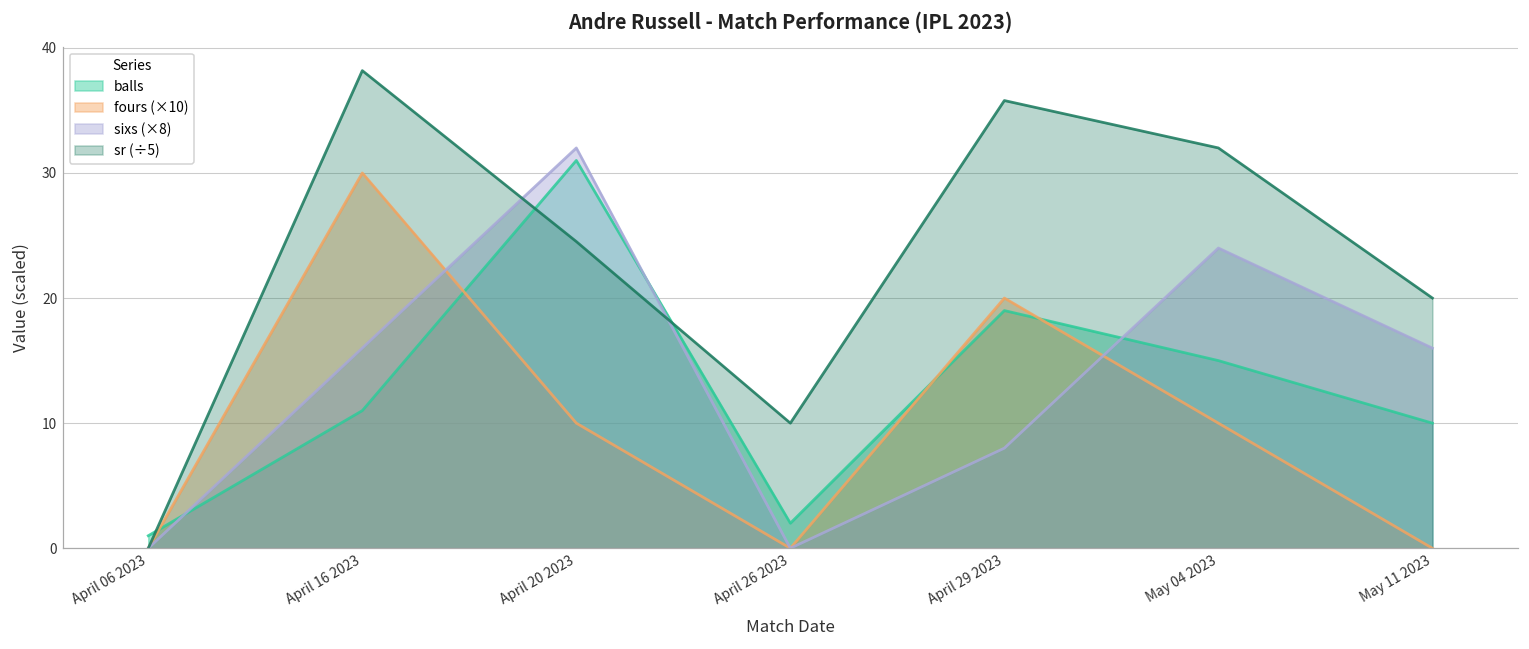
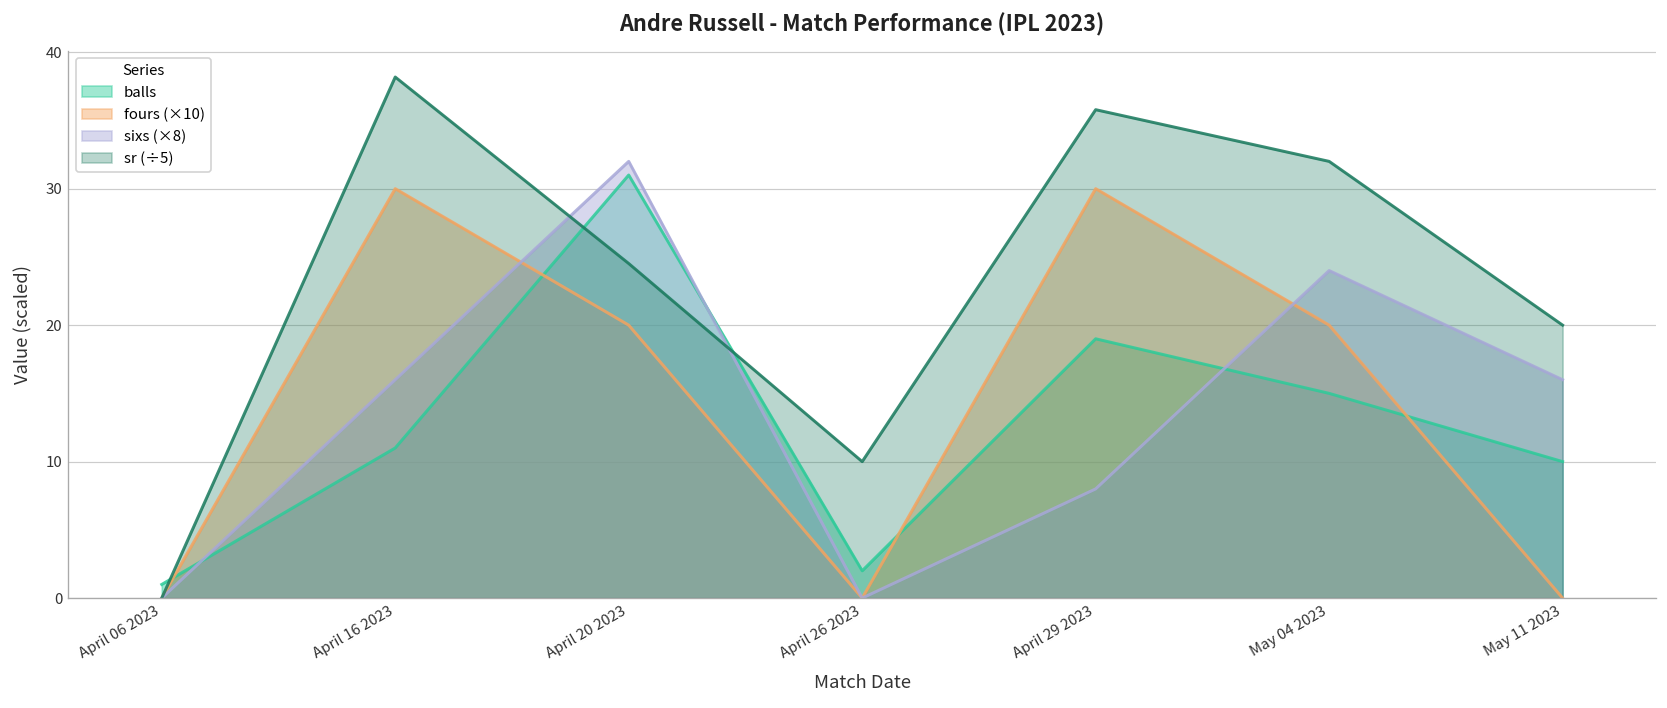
fours (×10), April 20 2023: 10.0 -> 20.0
fours (×10), April 29 2023: 20.0 -> 30.0
fours (×10), May 04 2023: 10.0 -> 20.0
